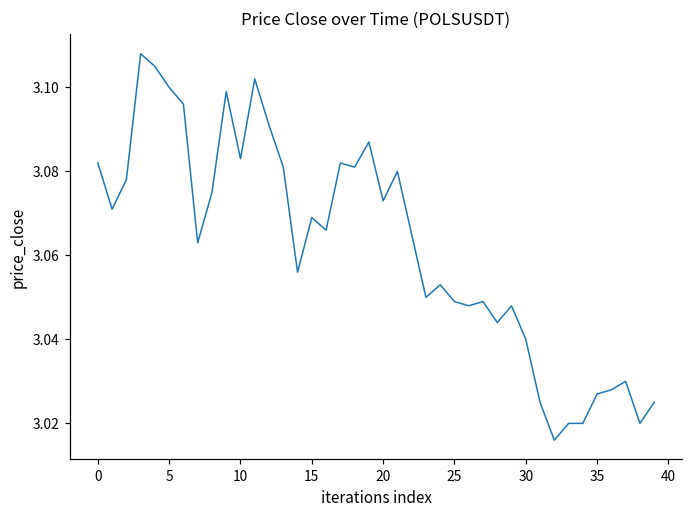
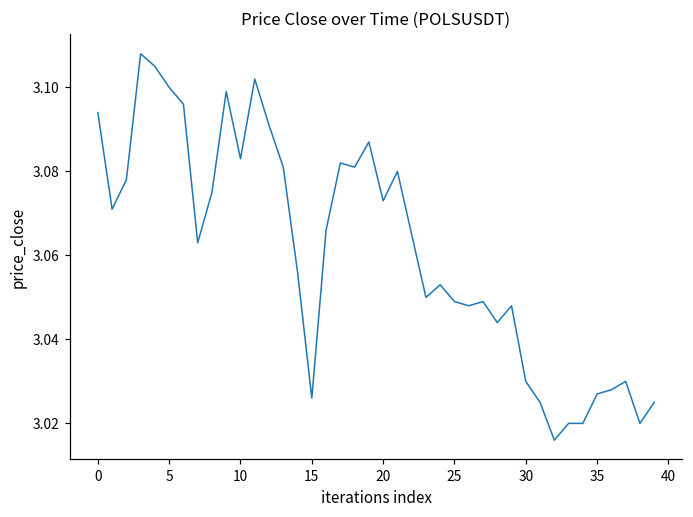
0: 3.082 -> 3.094
15: 3.069 -> 3.026
30: 3.04 -> 3.03
